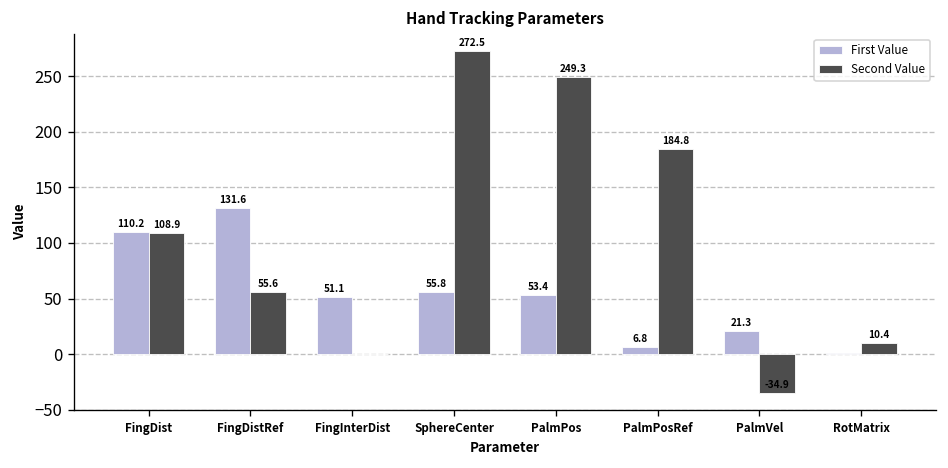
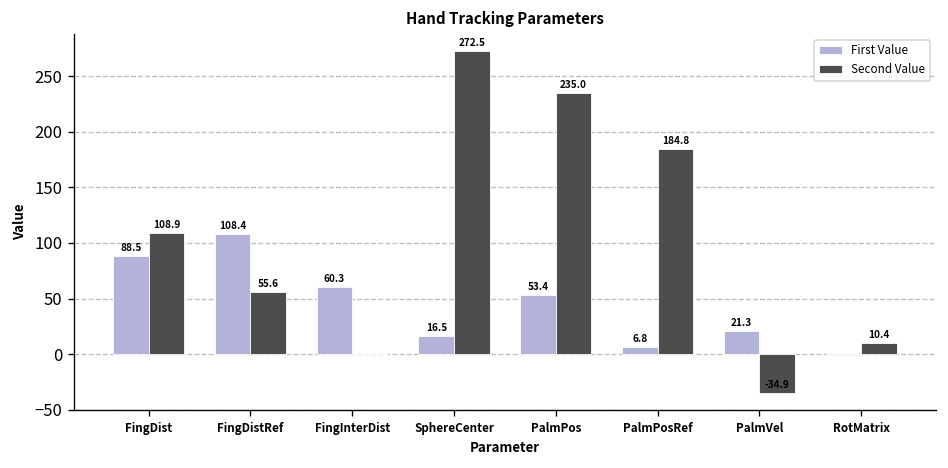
First Value, FingDist: 110.2 -> 88.5
First Value, FingDistRef: 131.6 -> 108.4
First Value, FingInterDist: 51.1 -> 60.3
First Value, SphereCenter: 55.8 -> 16.5
Second Value, PalmPos: 249.3 -> 235.0
